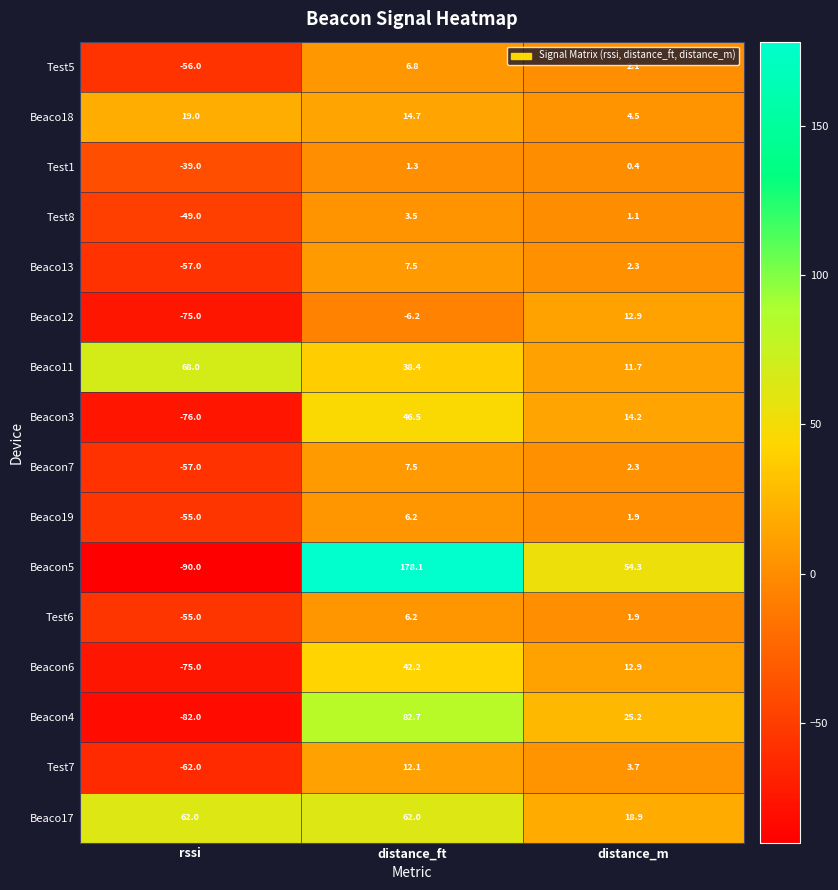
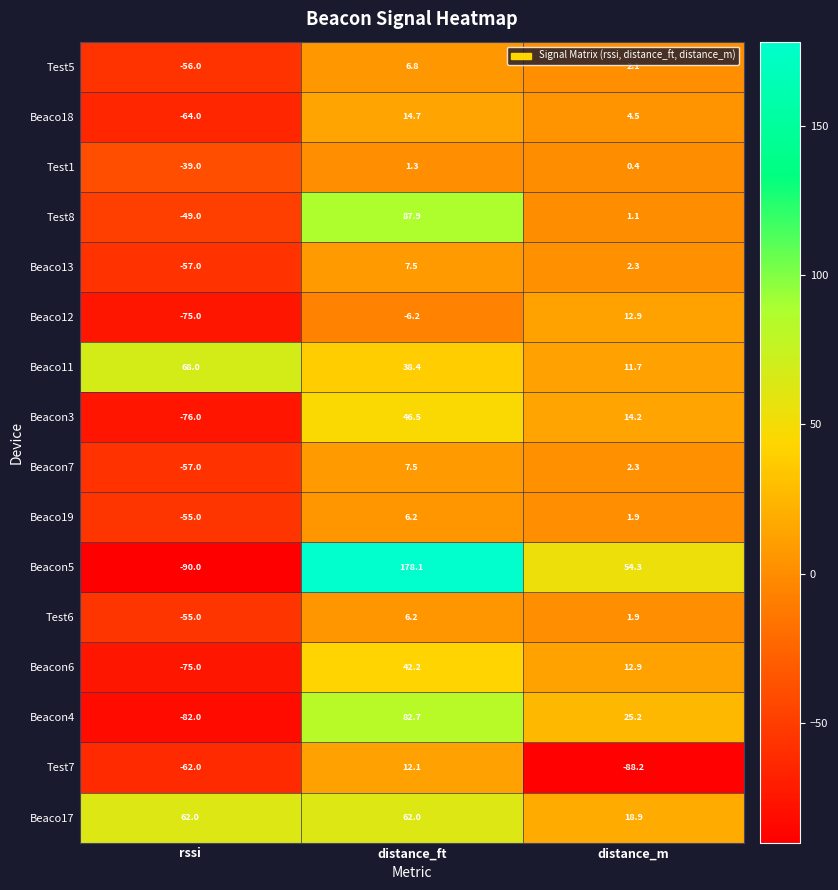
Beaco18, rssi: 19.0 -> -64.0
Test8, distance_ft: 3.5 -> 87.9
Test7, distance_m: 3.7 -> -88.2
